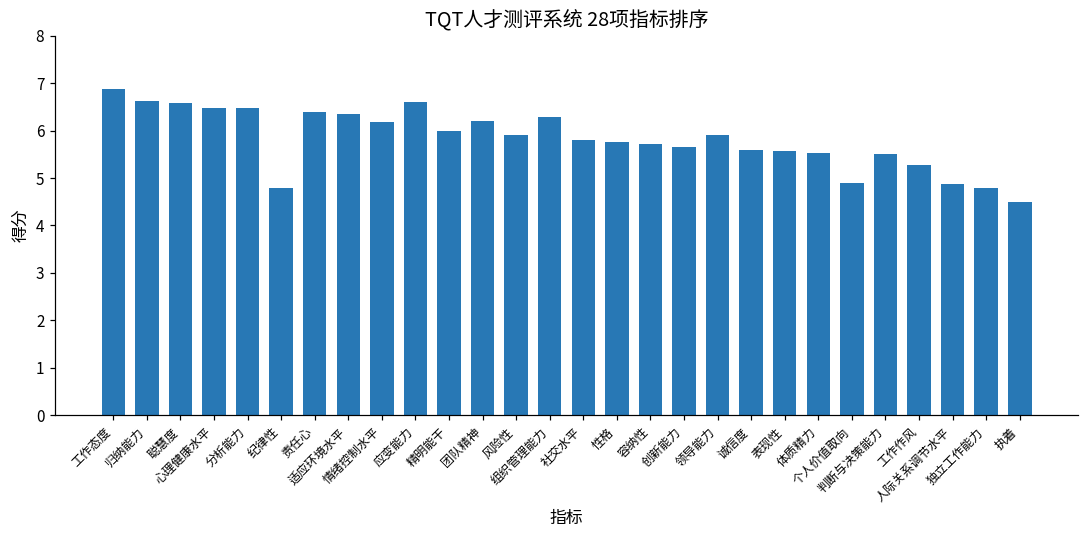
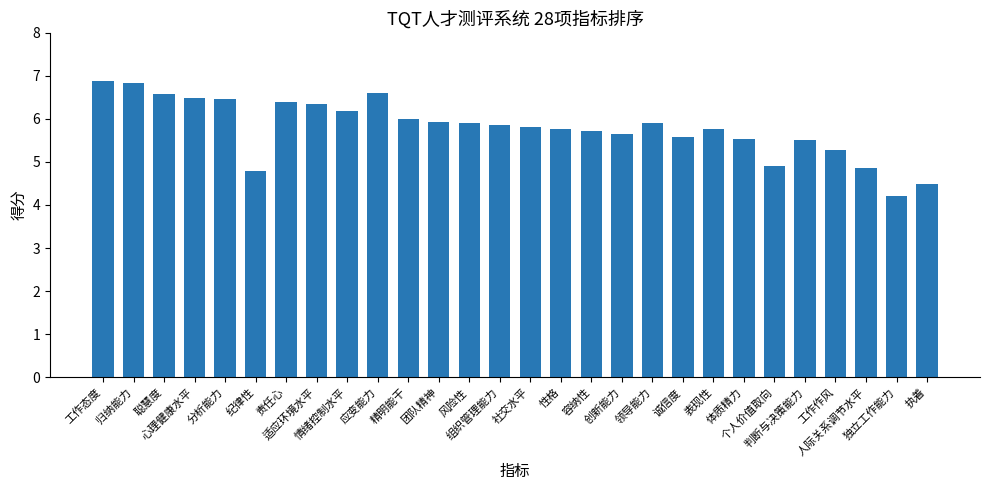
归纳能力: 6.6 -> 6.8
团队精神: 6.2 -> 5.9
组织管理能力: 6.3 -> 5.9
表现性: 5.6 -> 5.8
独立工作能力: 4.8 -> 4.2
